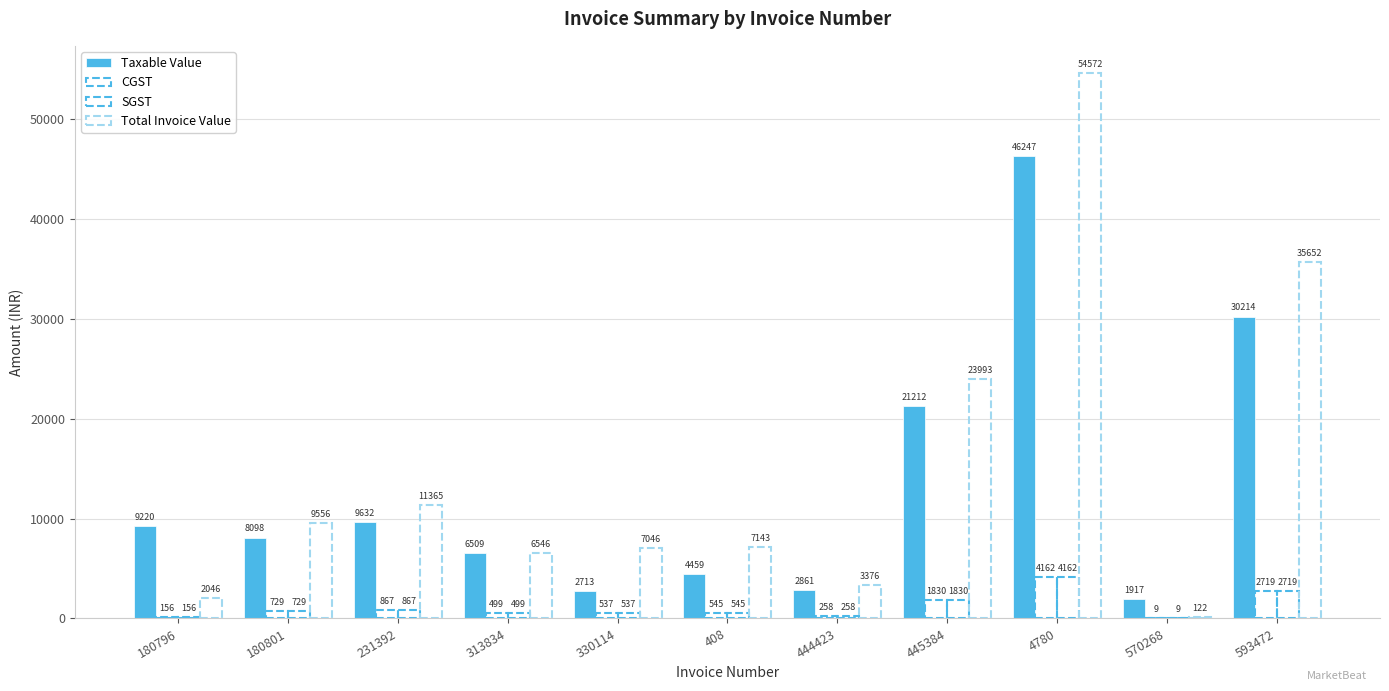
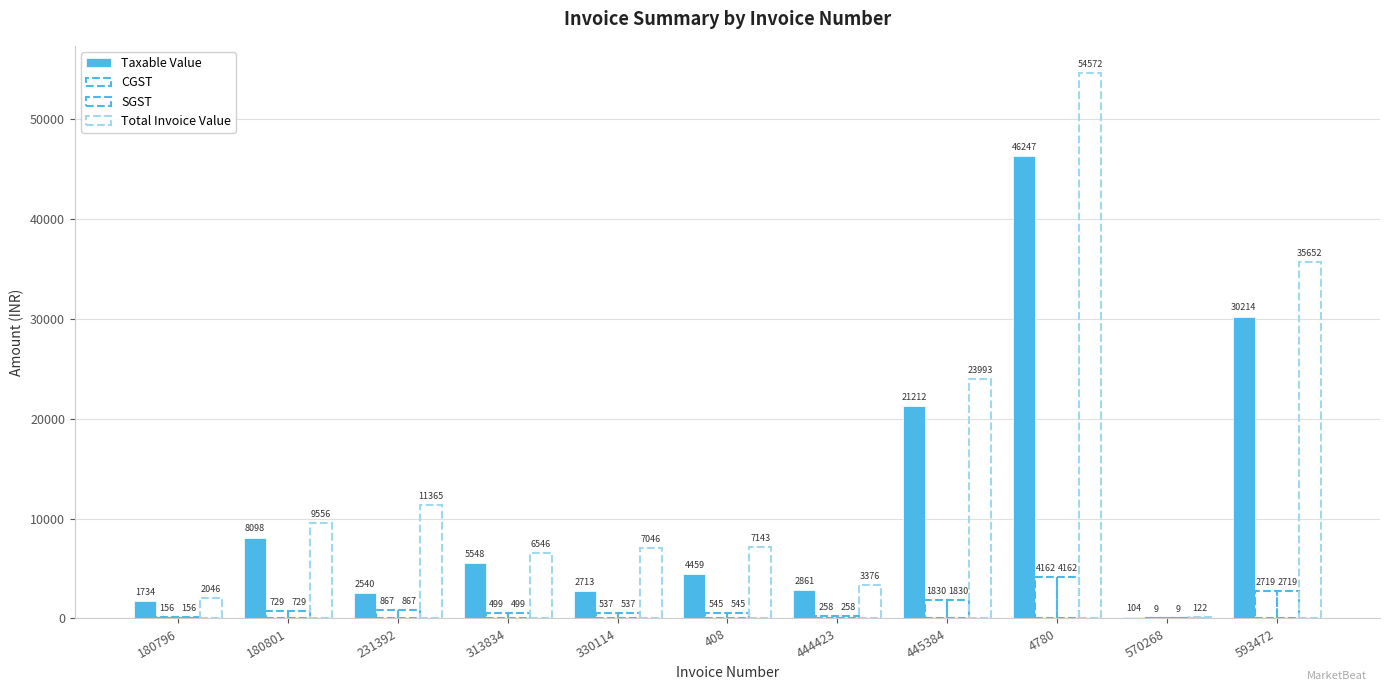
Taxable Value, 180796: 9220 -> 1734
Taxable Value, 231392: 9632 -> 2540
Taxable Value, 313834: 6509 -> 5548
Taxable Value, 570268: 1917 -> 104
